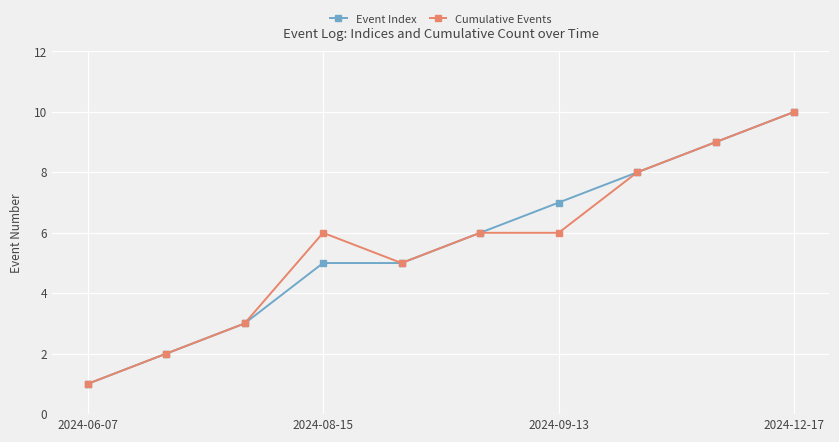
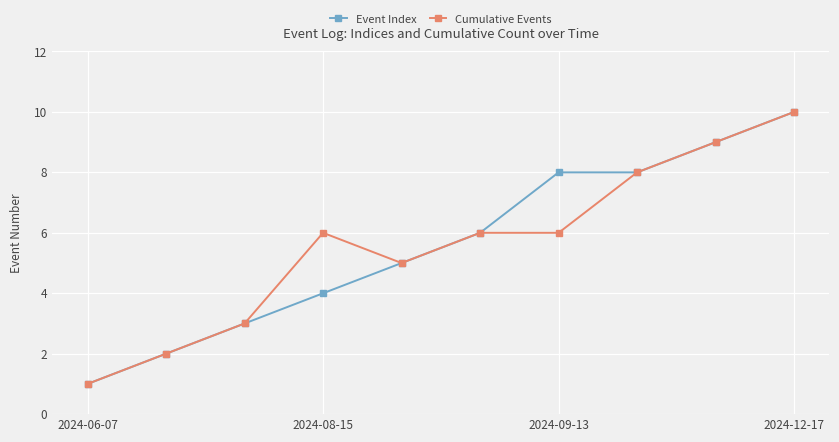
Event Index, 2024-08-15: 5 -> 4
Event Index, 2024-09-13: 7 -> 8
